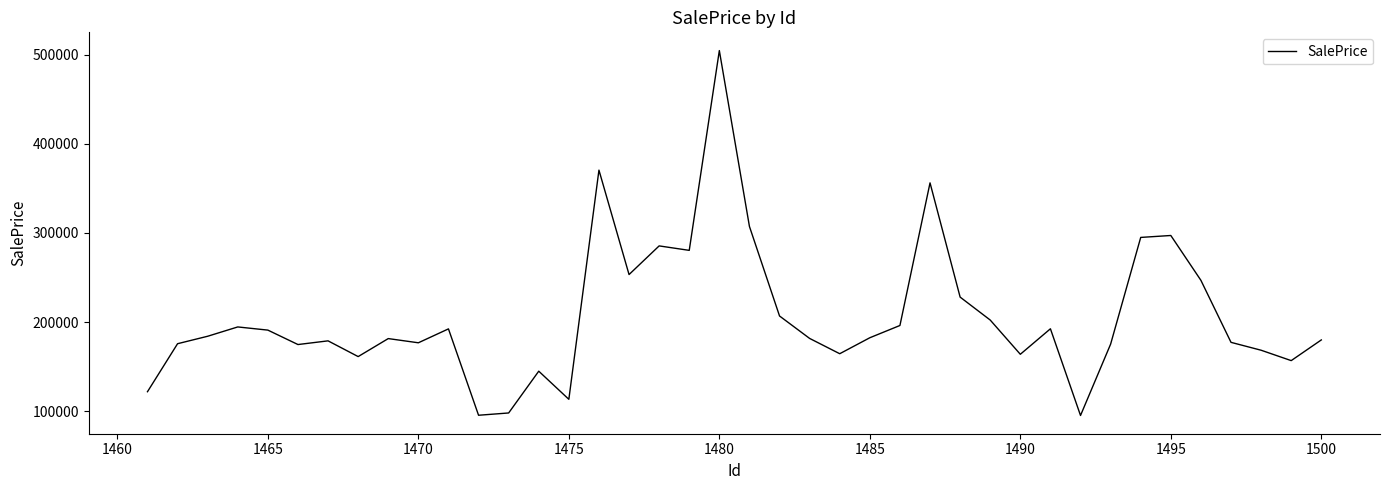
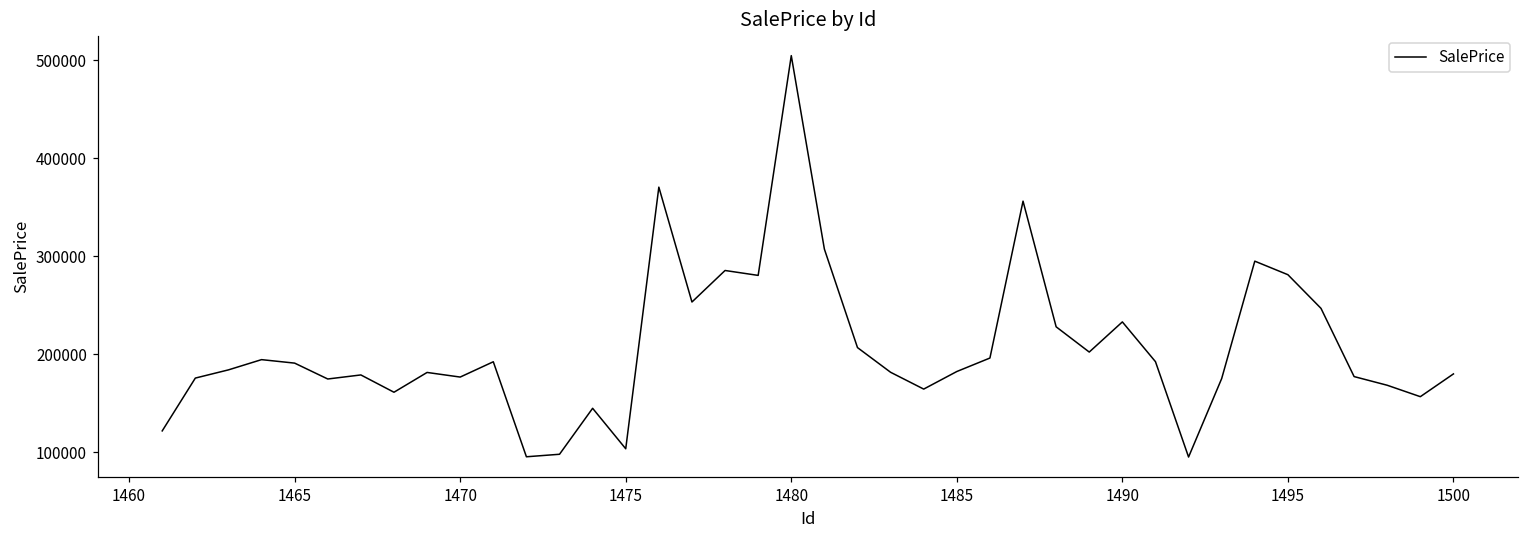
1475: 110000 -> 100000
1490: 160000 -> 230000
1495: 300000 -> 280000
